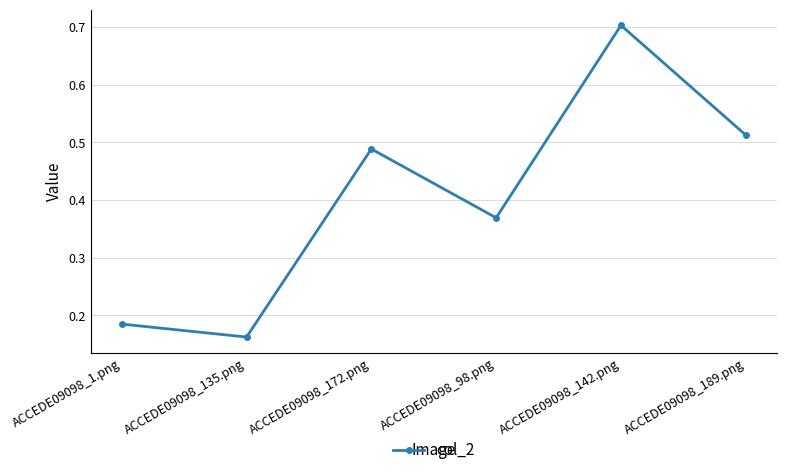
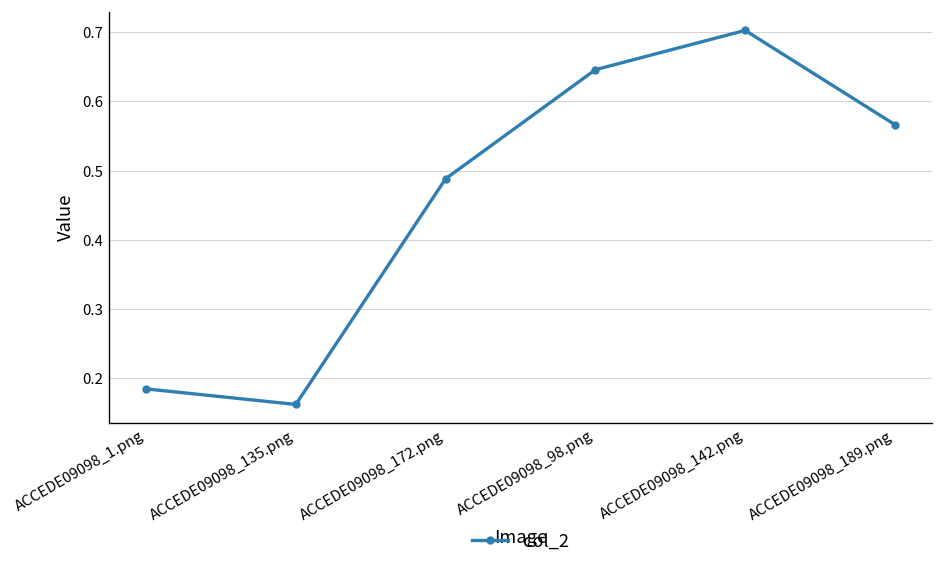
ACCEDE09098_98.png: 0.37 -> 0.65
ACCEDE09098_189.png: 0.51 -> 0.57
